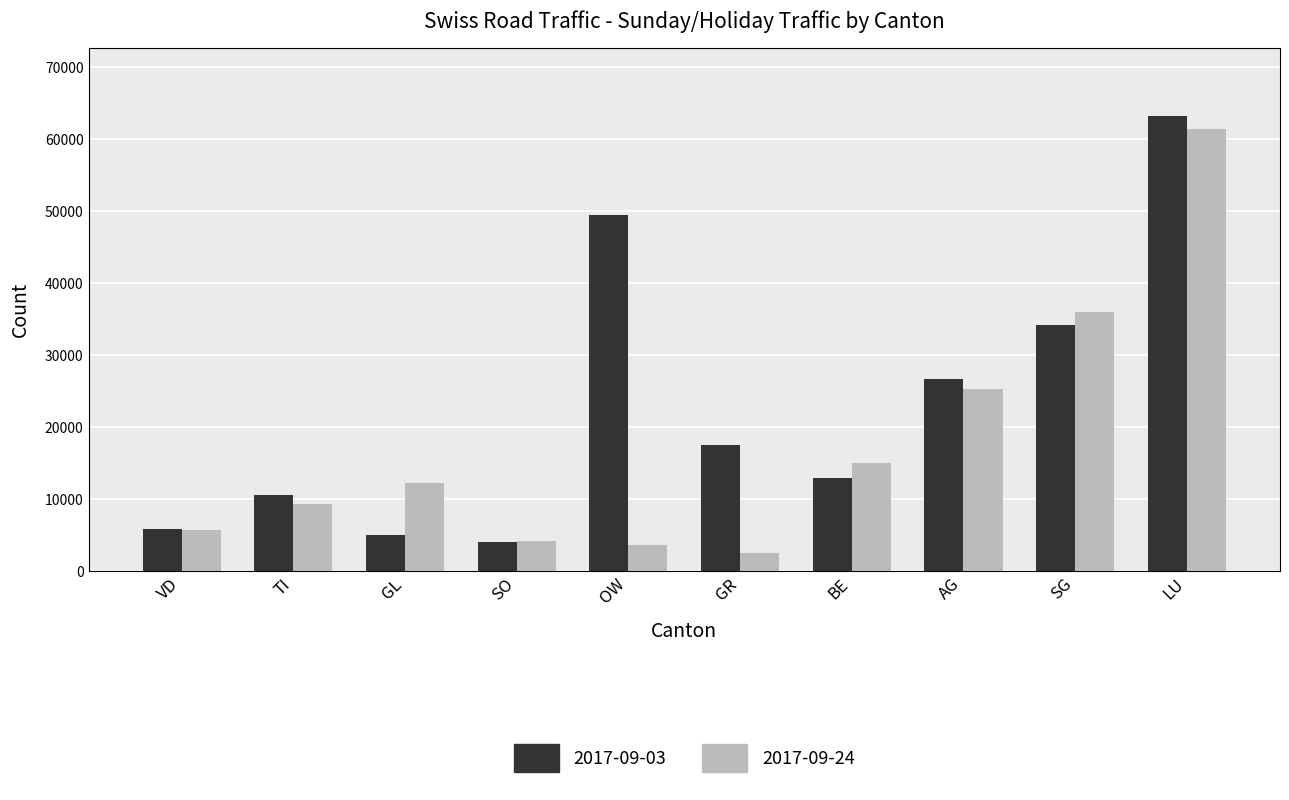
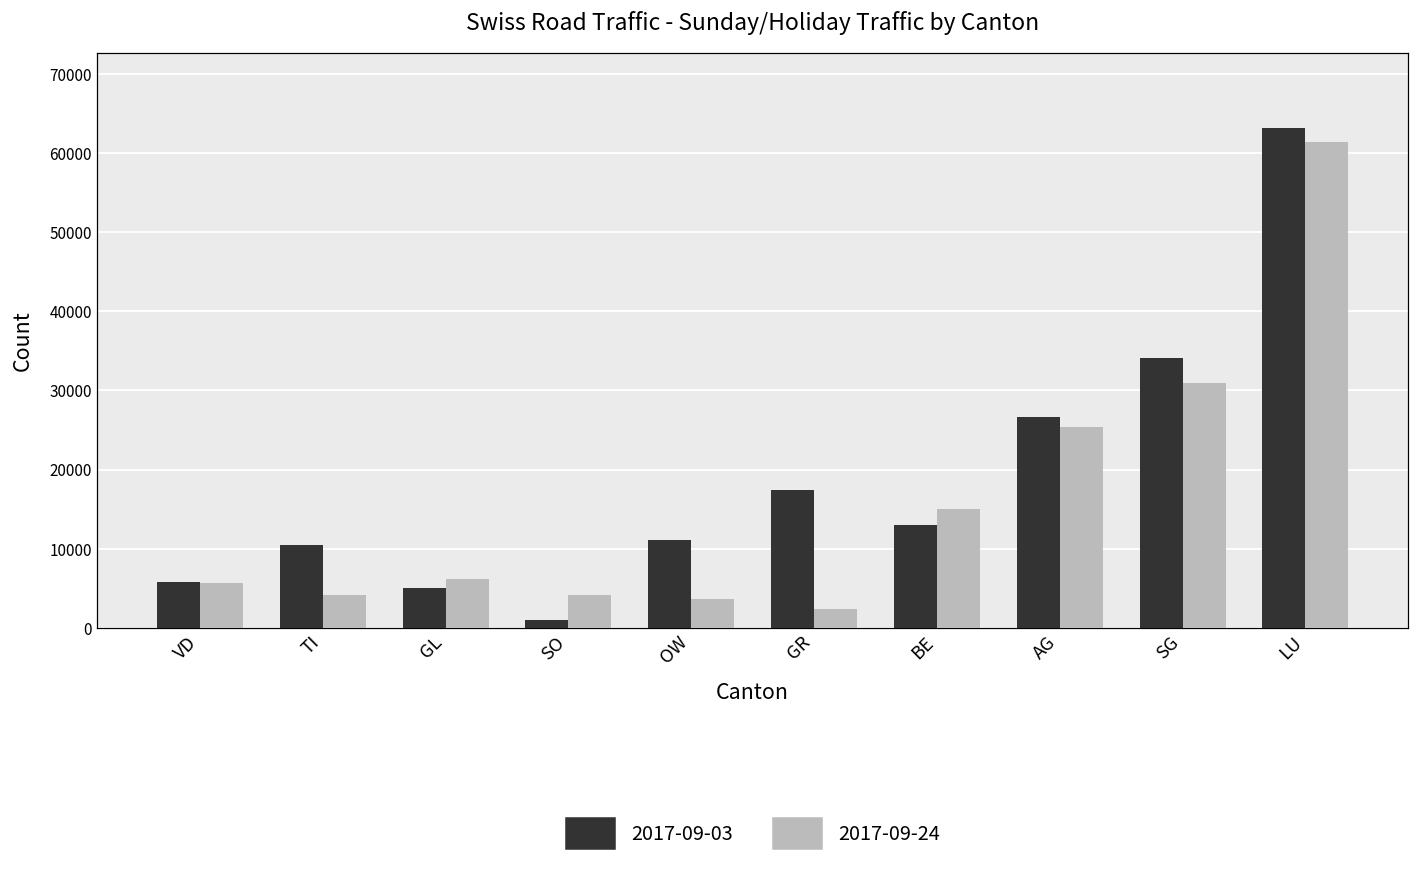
2017-09-24, TI: 9000 -> 4000
2017-09-24, GL: 12000 -> 6000
2017-09-03, SO: 4000 -> 1000
2017-09-03, OW: 49000 -> 11000
2017-09-24, SG: 36000 -> 31000
